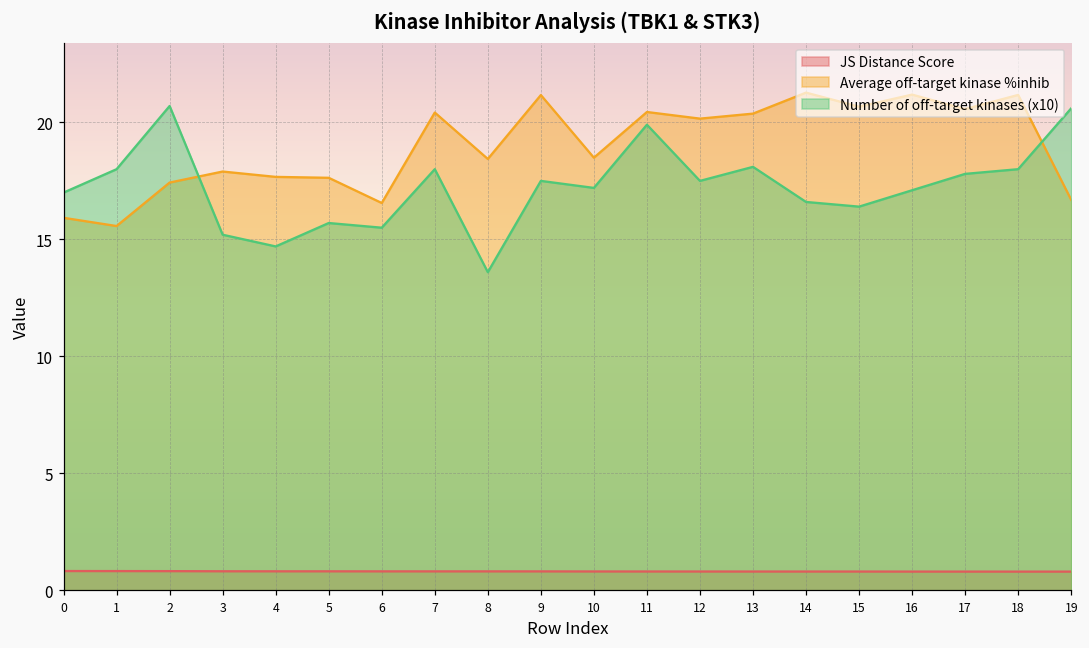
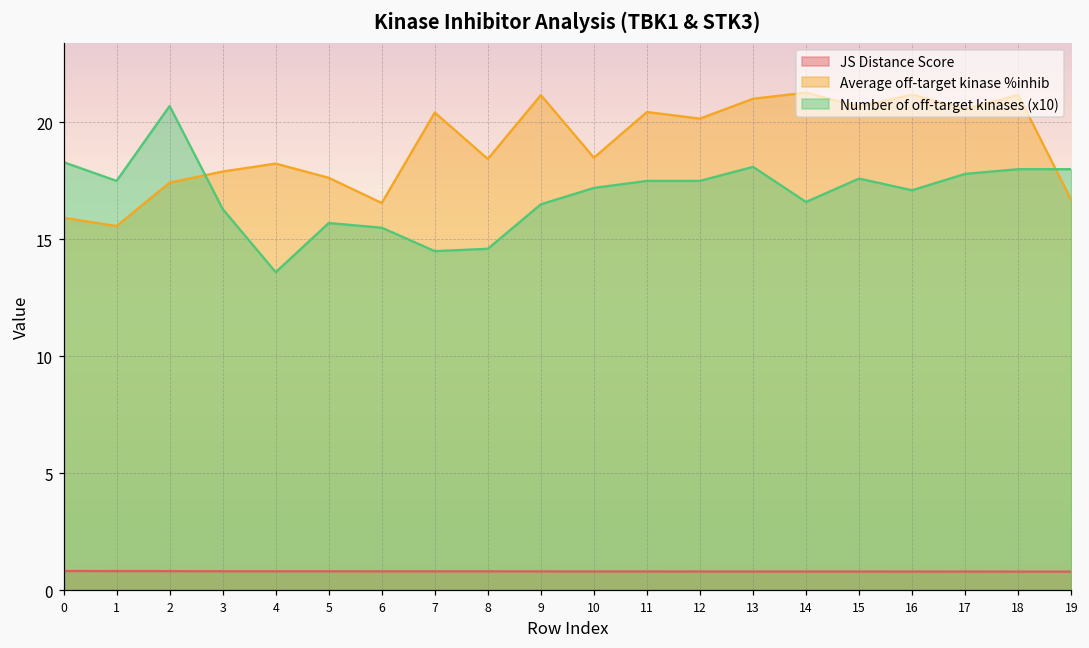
Number of off-target kinases (x10), 0: 17.0 -> 18.3
Number of off-target kinases (x10), 1: 18.0 -> 17.5
Number of off-target kinases (x10), 3: 15.2 -> 16.3
Average off-target kinase %inhib, 4: 17.7 -> 18.2
Number of off-target kinases (x10), 4: 14.7 -> 13.6
Number of off-target kinases (x10), 7: 18.0 -> 14.5
Number of off-target kinases (x10), 8: 13.6 -> 14.6
Number of off-target kinases (x10), 9: 17.5 -> 16.5
Number of off-target kinases (x10), 11: 19.9 -> 17.5
Average off-target kinase %inhib, 13: 20.4 -> 21.0
Number of off-target kinases (x10), 15: 16.4 -> 17.6
Number of off-target kinases (x10), 19: 20.6 -> 18.0
